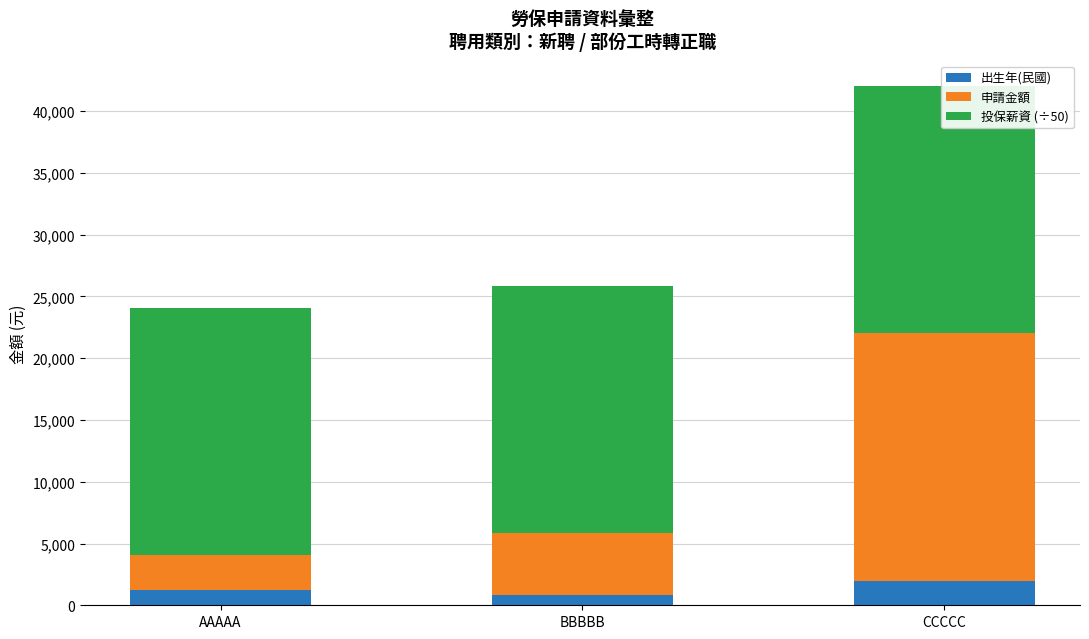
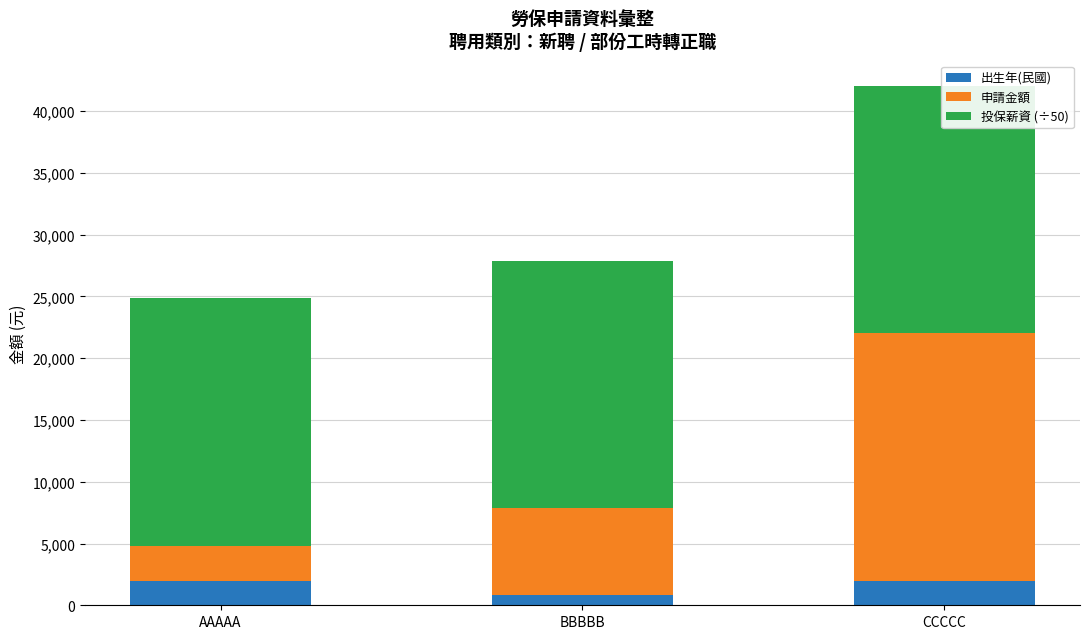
出生年(民國), AAAAA: 1,200 -> 2,000
申請金額, BBBBB: 5,000 -> 7,000
